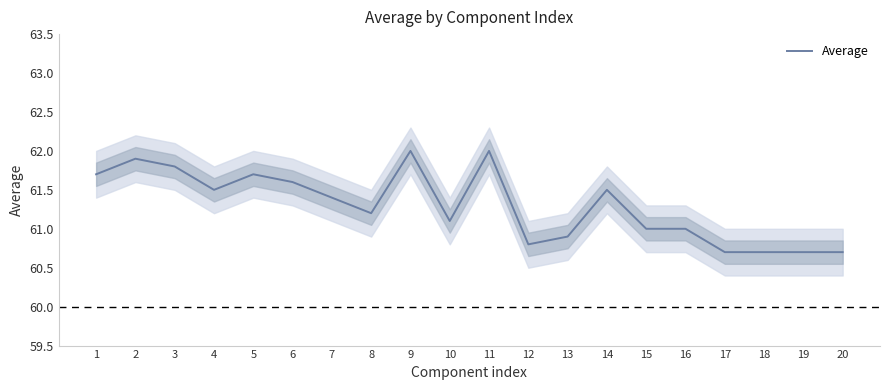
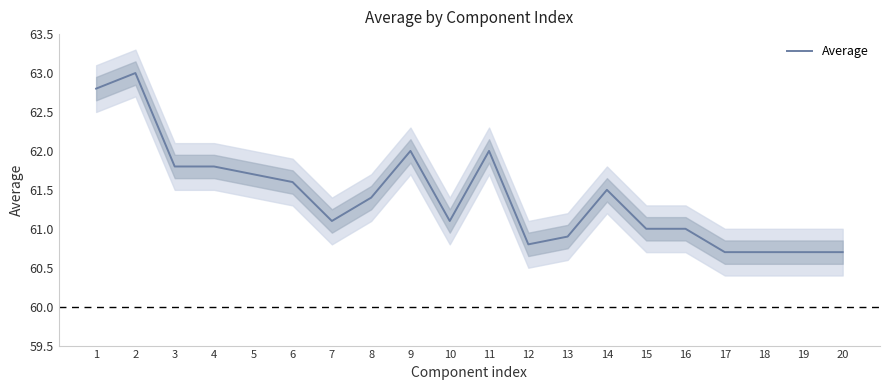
Average, 1: 61.7 -> 62.8
Average, 2: 61.9 -> 63.0
Average, 4: 61.5 -> 61.8
Average, 7: 61.4 -> 61.1
Average, 8: 61.2 -> 61.4
